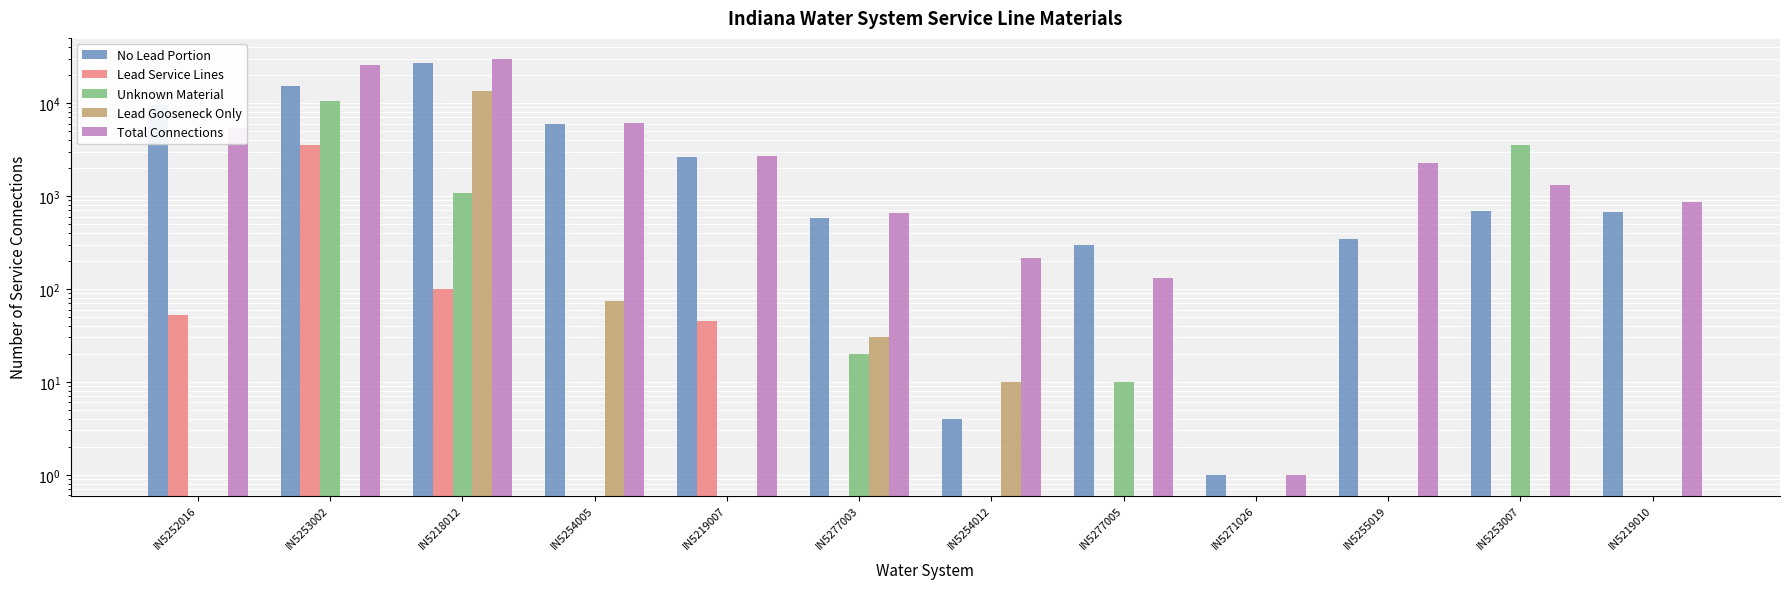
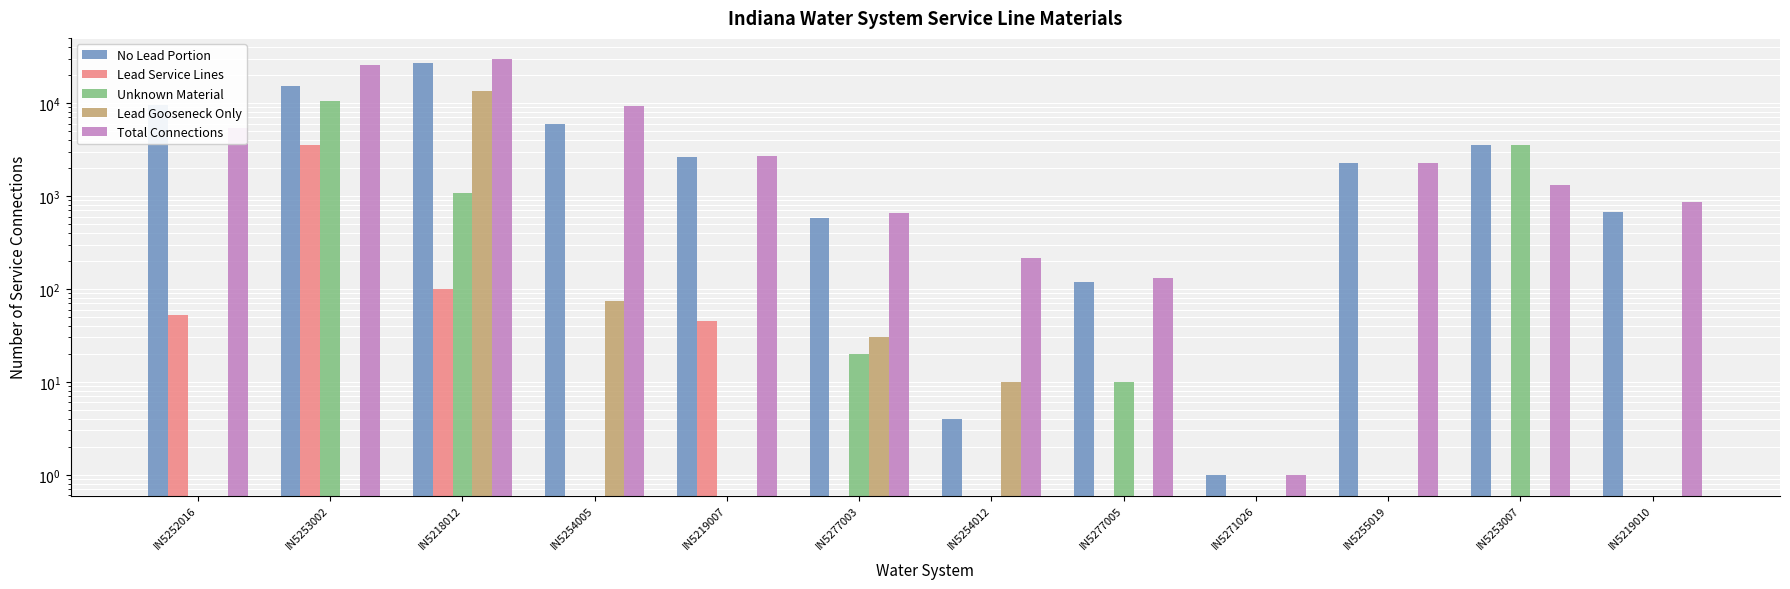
Total Connections, IN5254005: 6000 -> 9000
No Lead Portion, IN5277005: 300 -> 120
No Lead Portion, IN5255019: 350 -> 2200
No Lead Portion, IN5253007: 700 -> 3500
